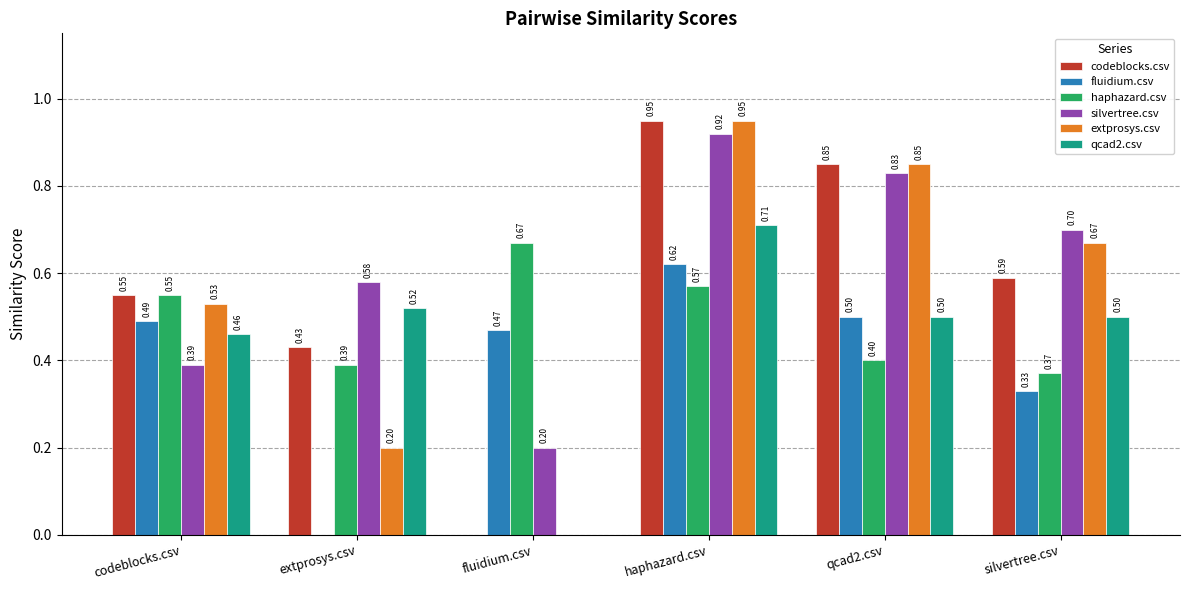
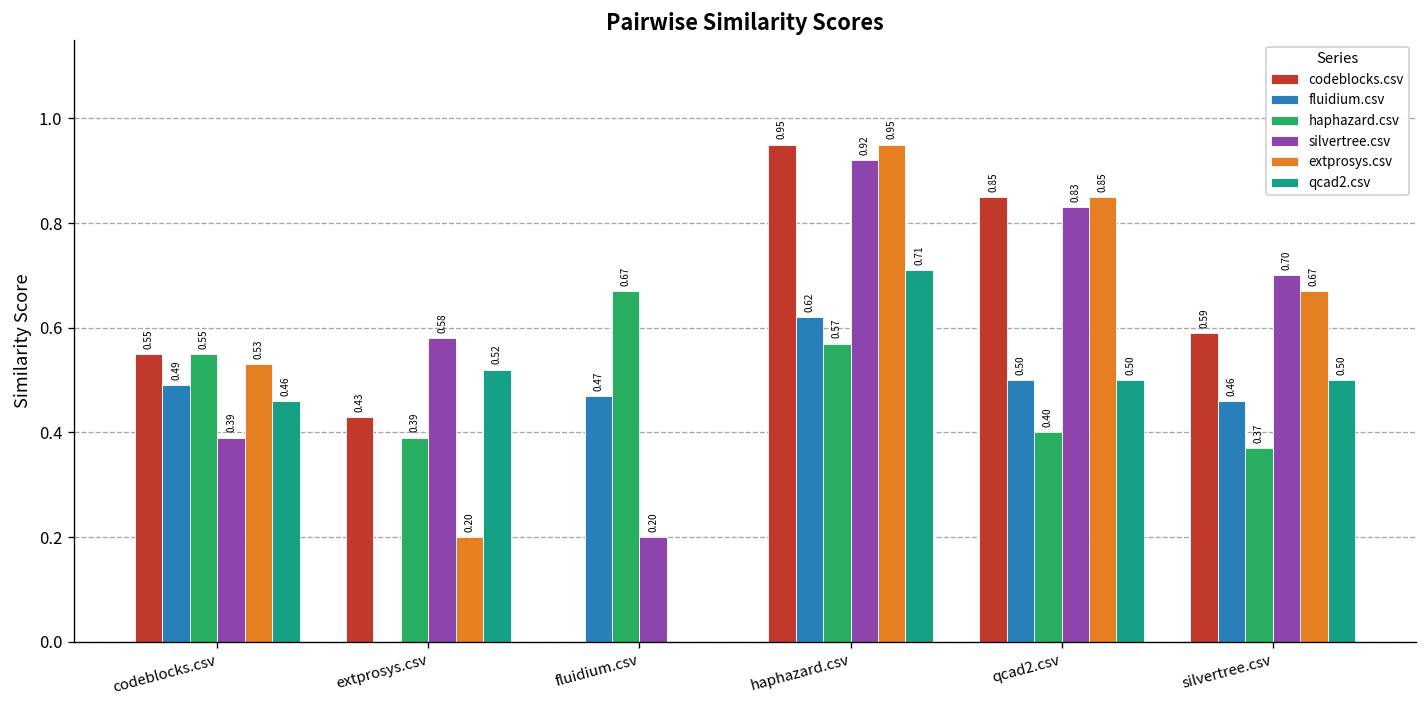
fluidium.csv, silvertree.csv: 0.33 -> 0.46
